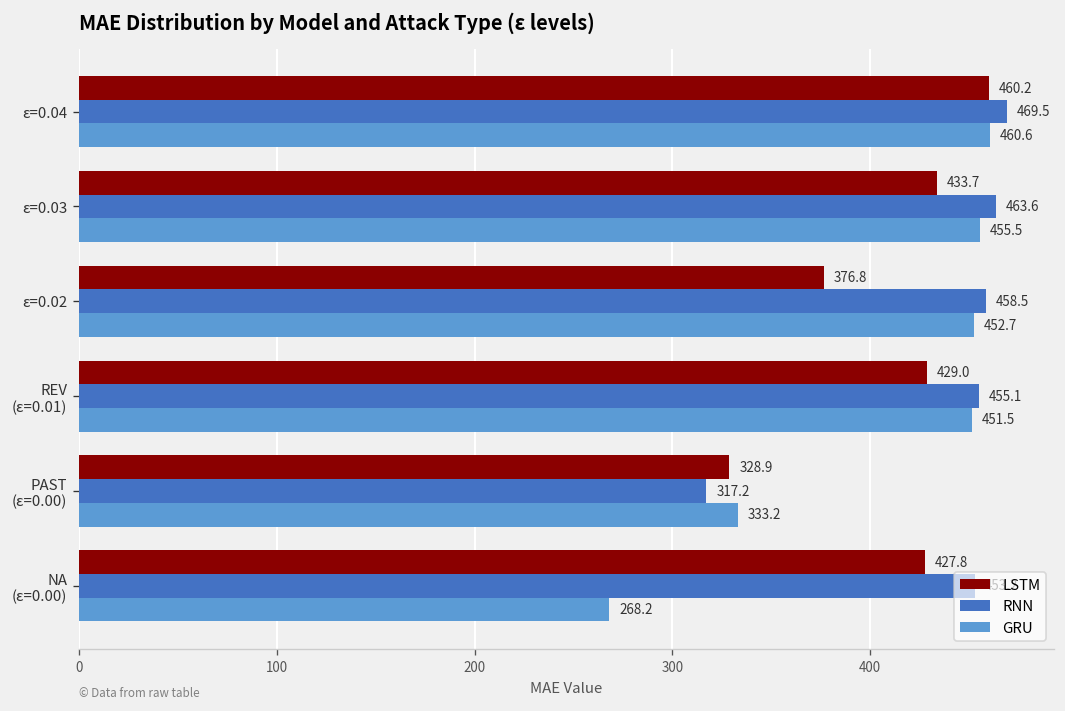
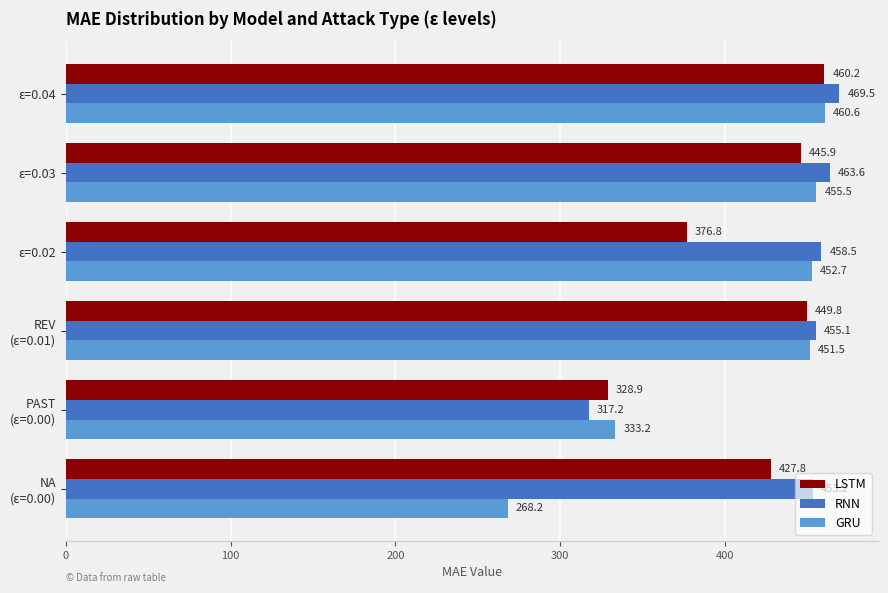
LSTM, ε=0.03: 433.7 -> 445.9
LSTM, REV (ε=0.01): 429.0 -> 449.8
